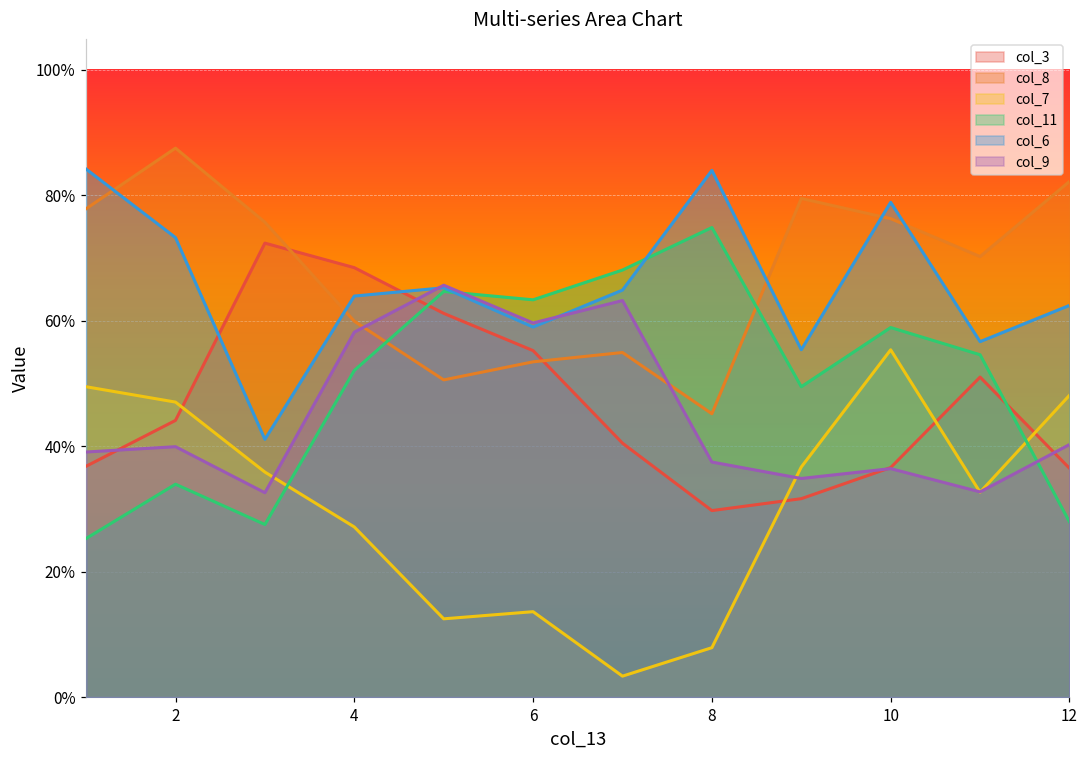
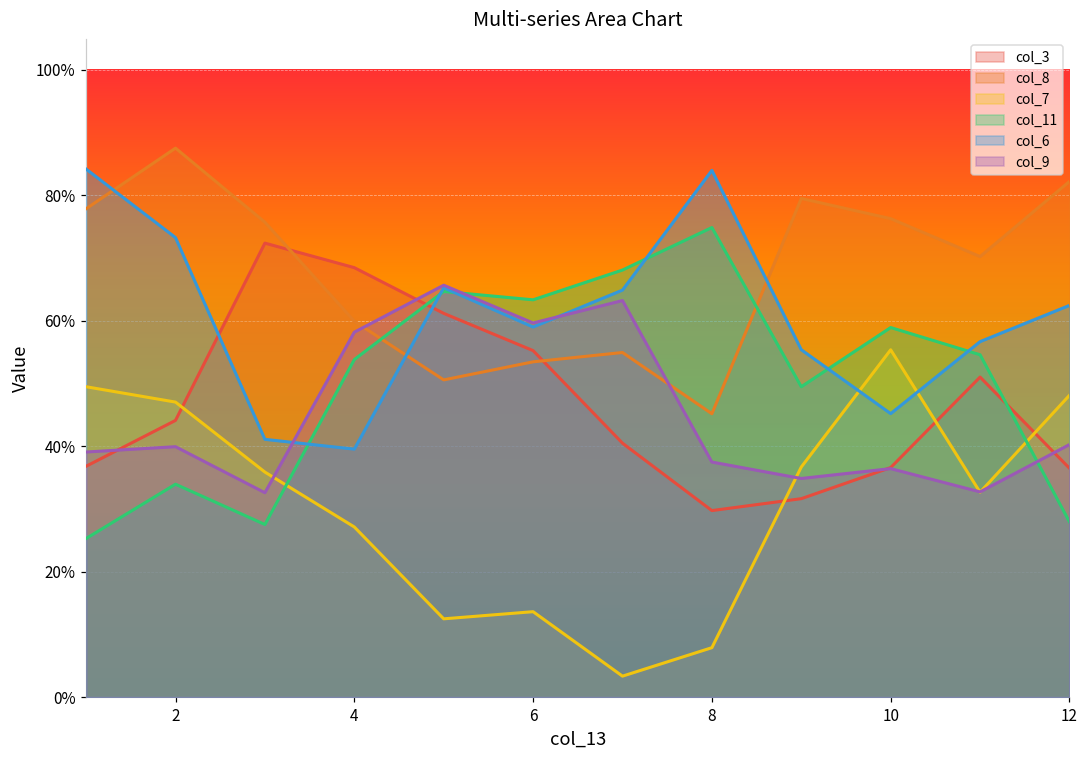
col_11, 4: 52% -> 54%
col_6, 4: 64% -> 40%
col_6, 10: 79% -> 45%
